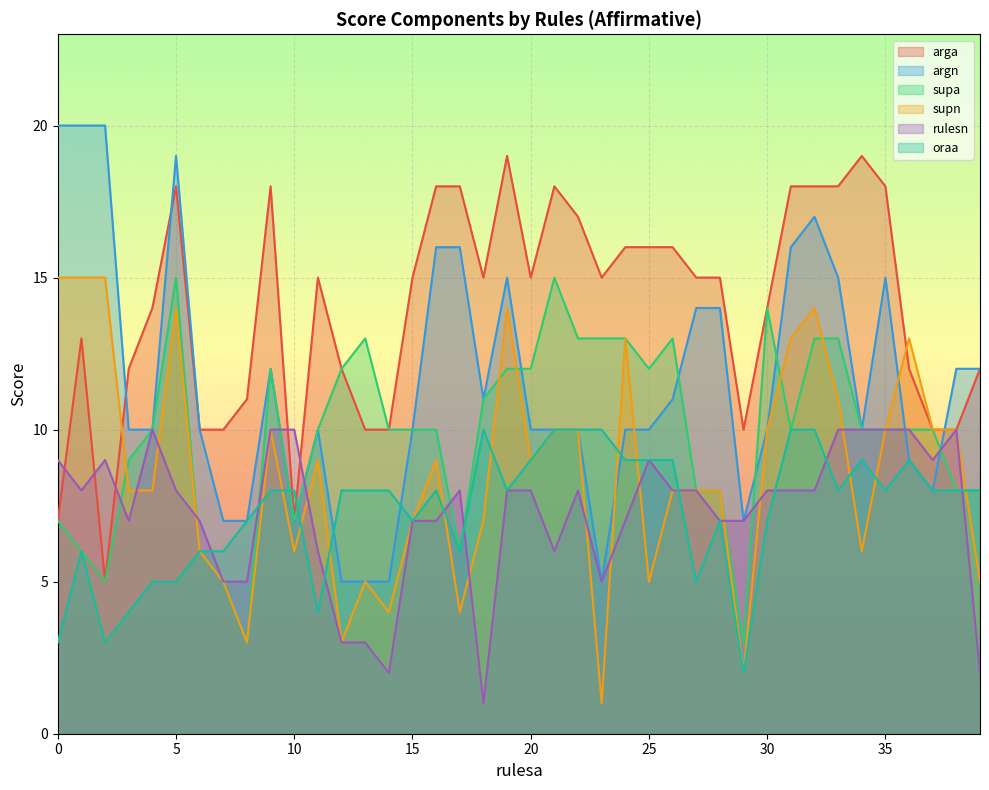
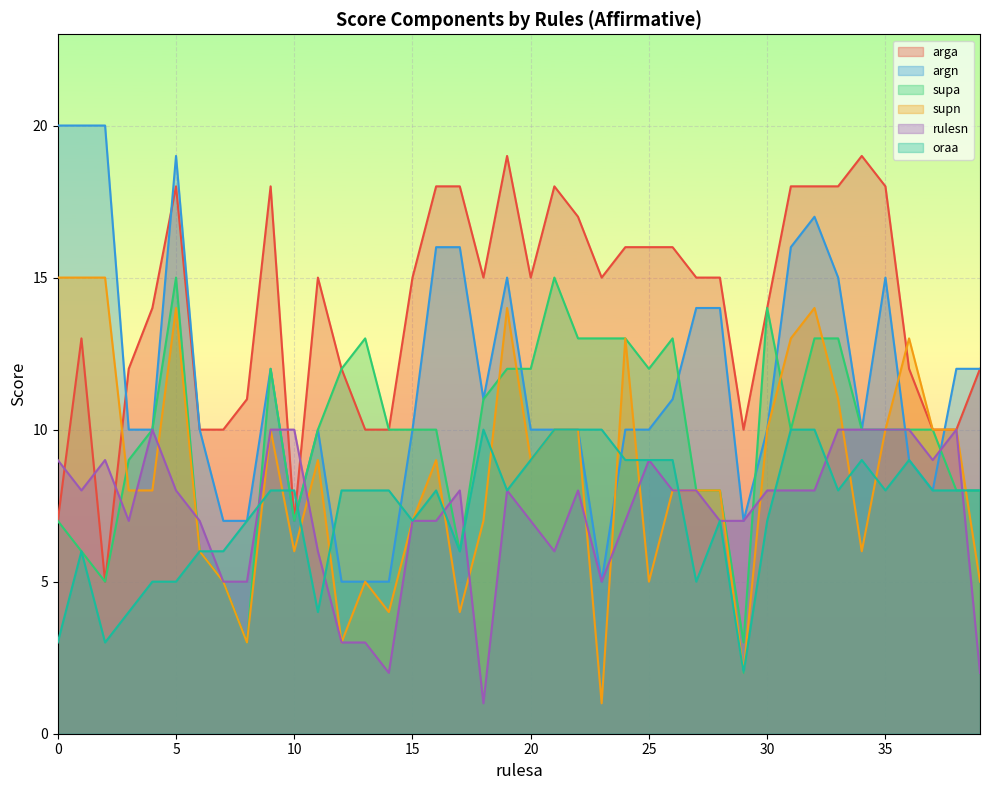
rulesn, 20: 8 -> 7
